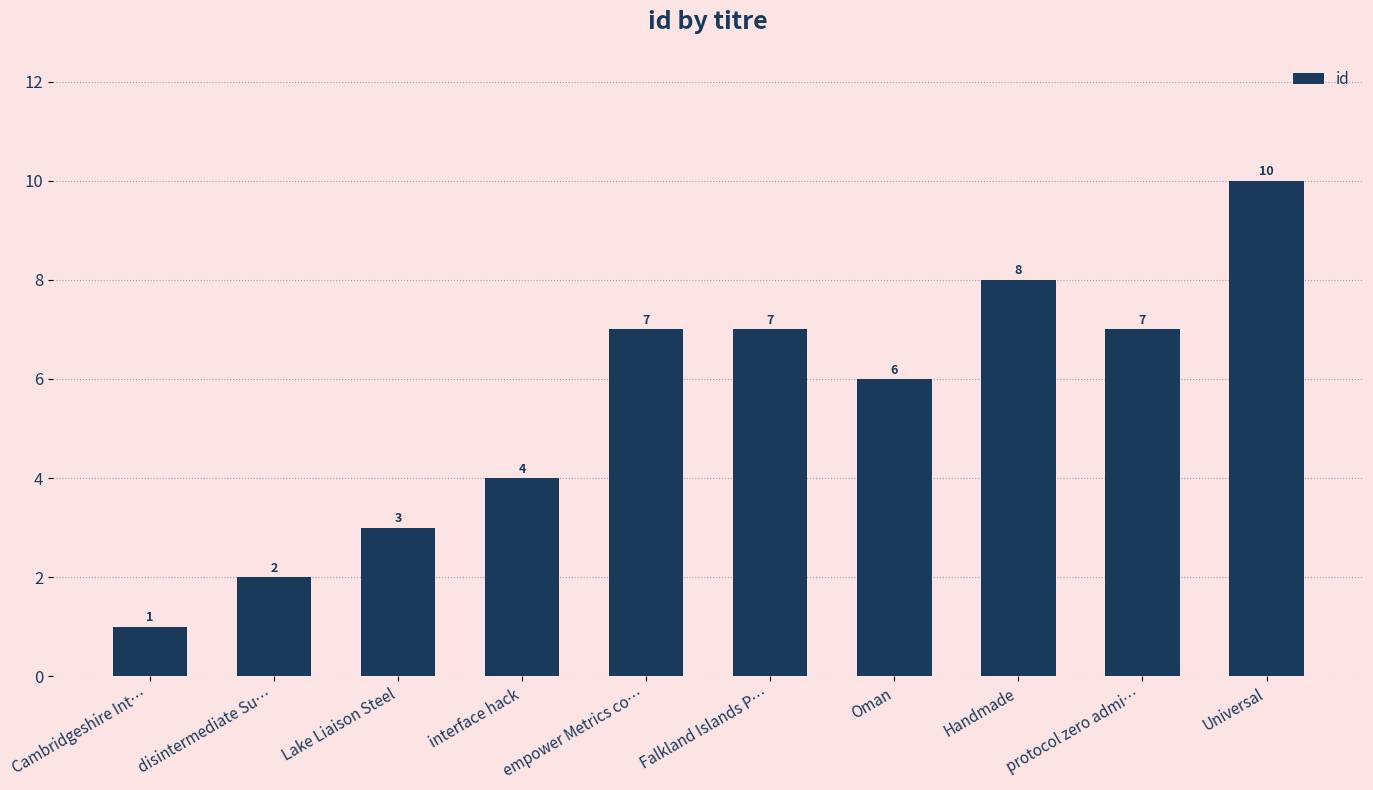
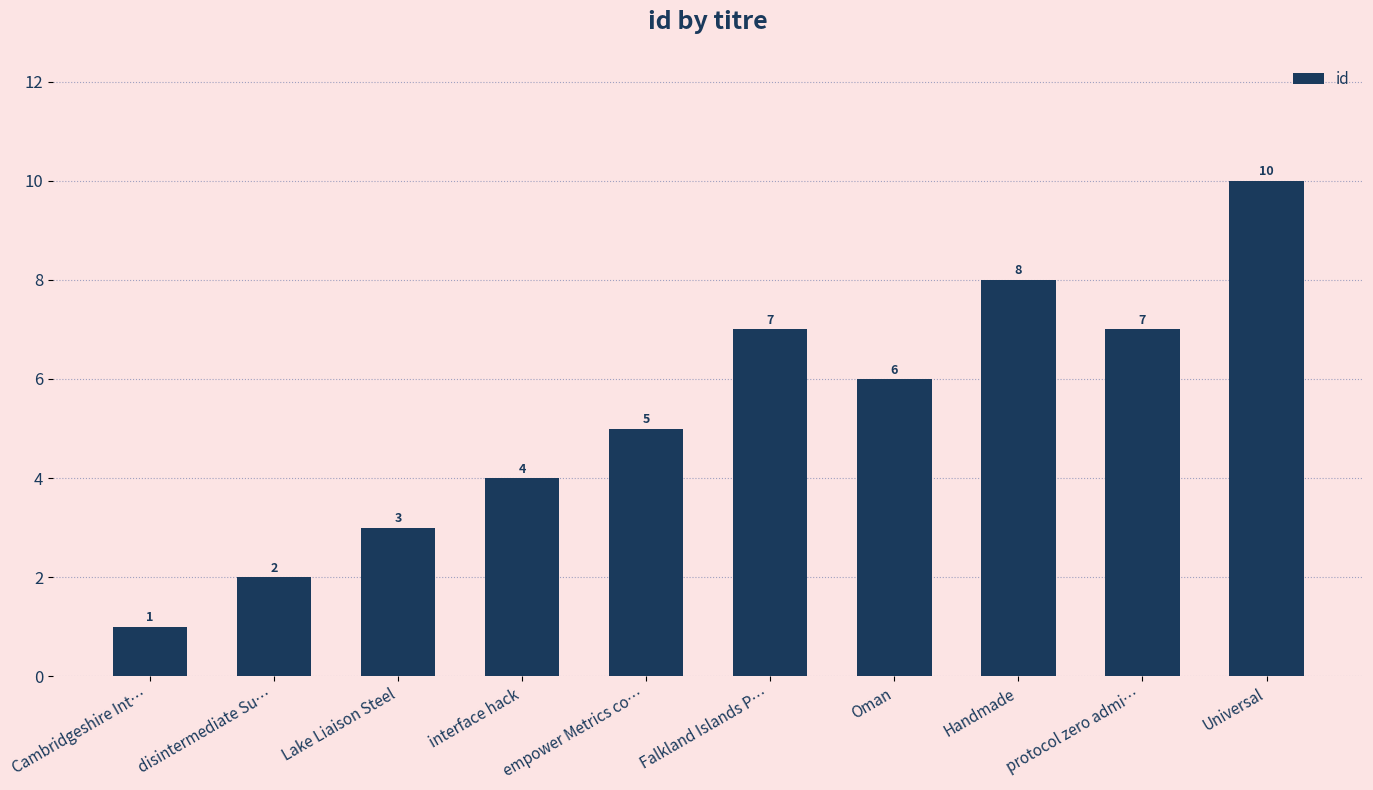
empower Metrics co…: 7 -> 5
